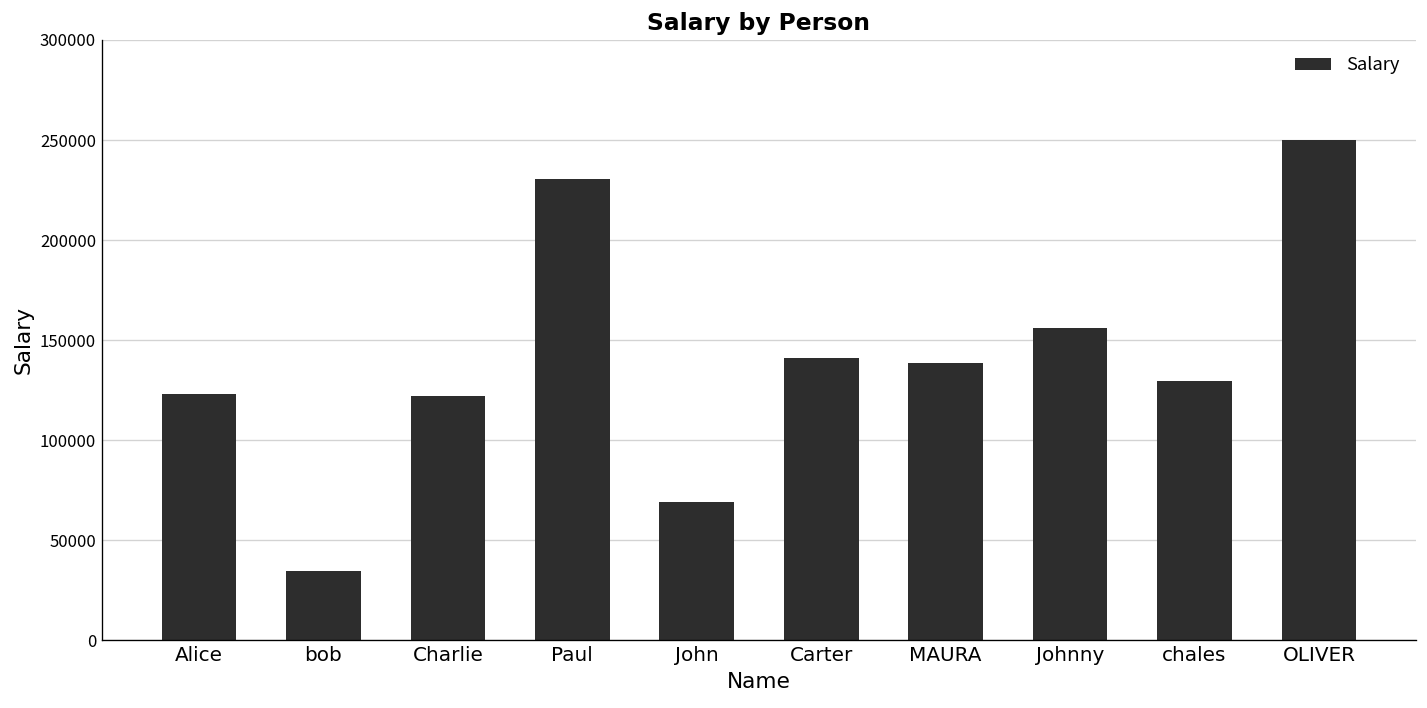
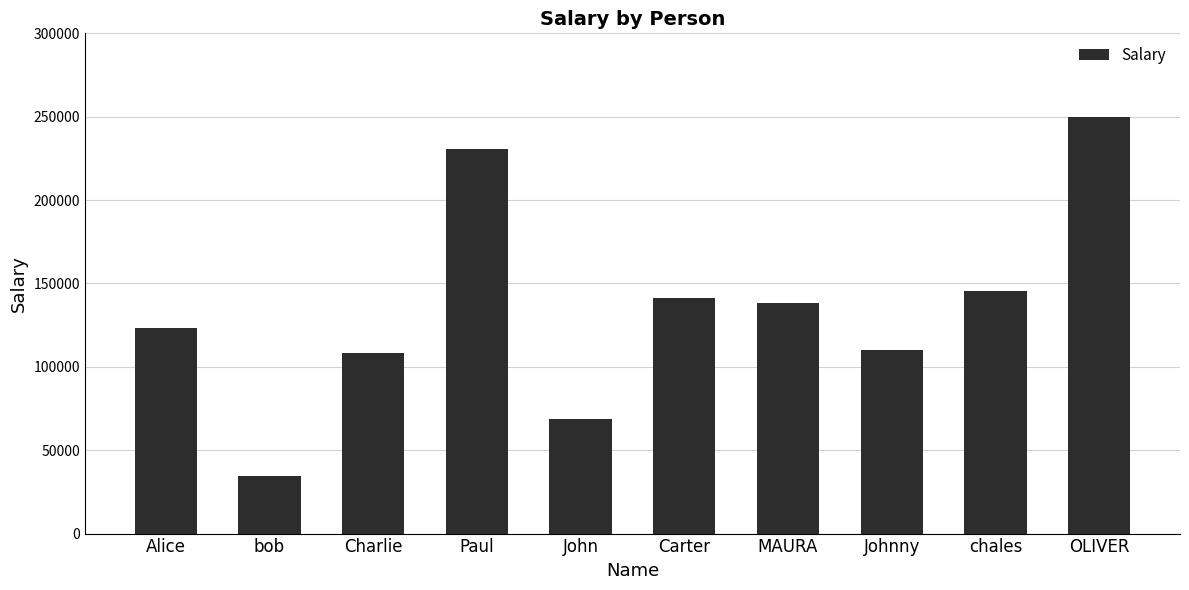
Charlie: 122000 -> 108000
Johnny: 156000 -> 110000
chales: 130000 -> 146000
